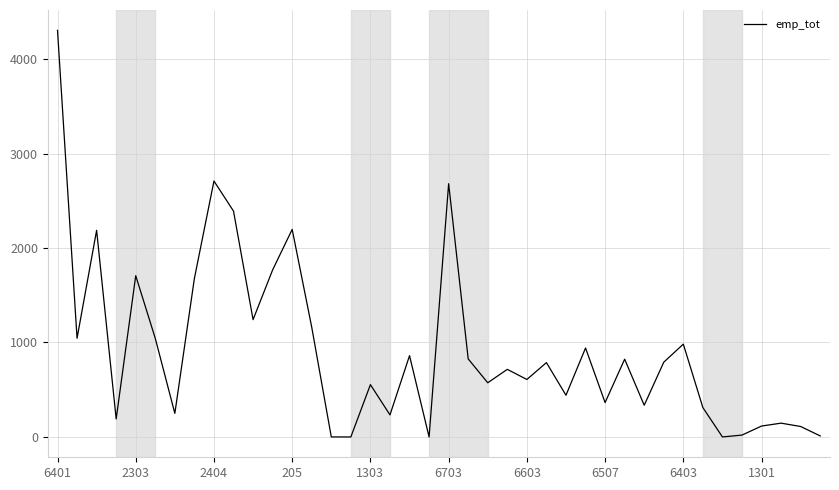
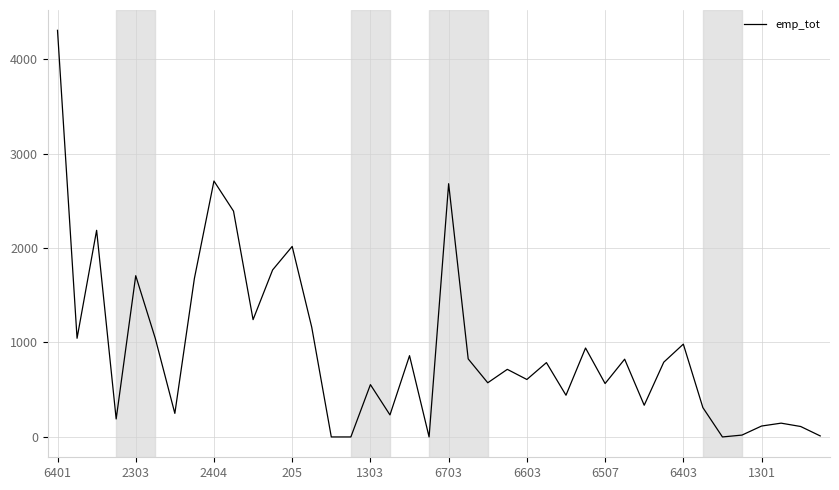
205: 2200 -> 2000
6507: 400 -> 600
